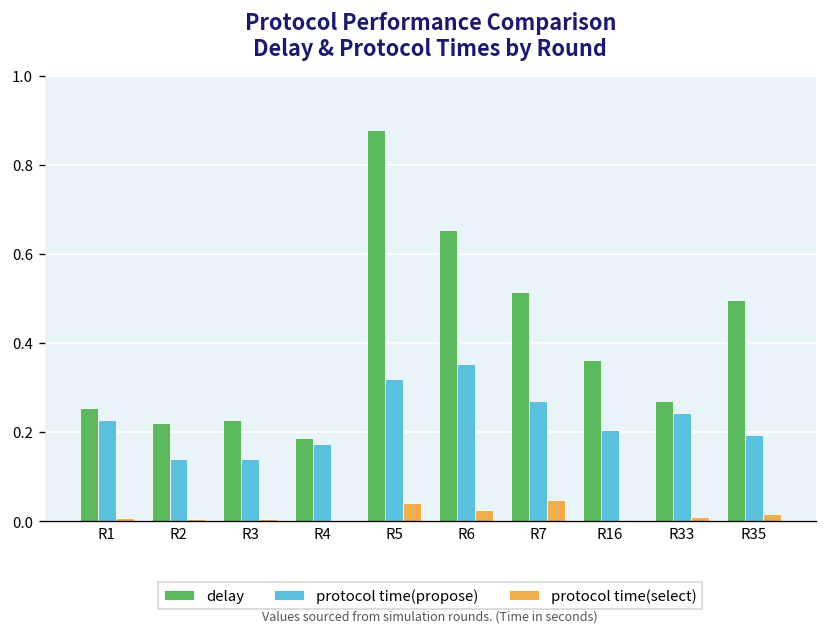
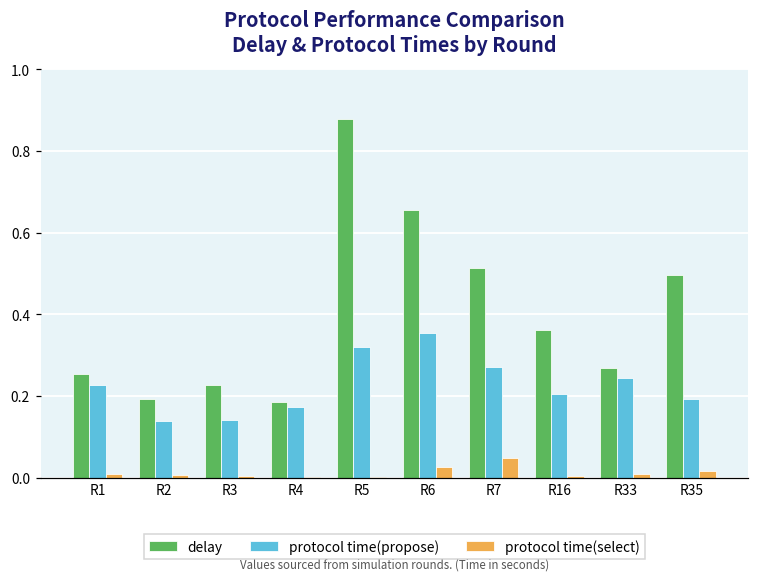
delay, R2: 0.22 -> 0.19
protocol time(select), R5: 0.04 -> 0.00
